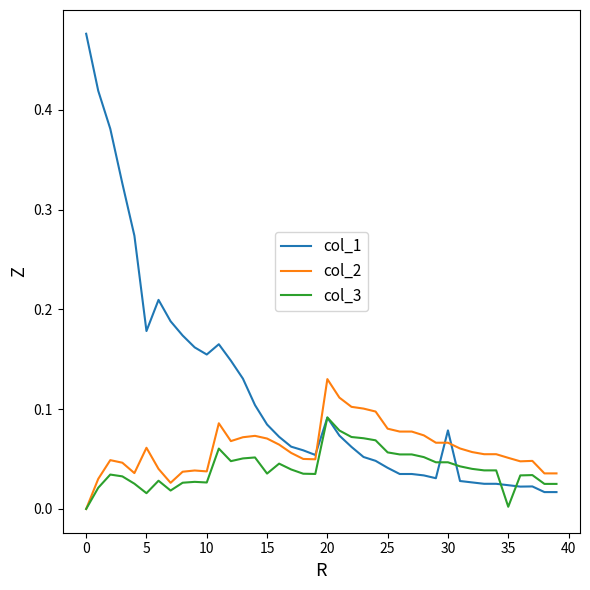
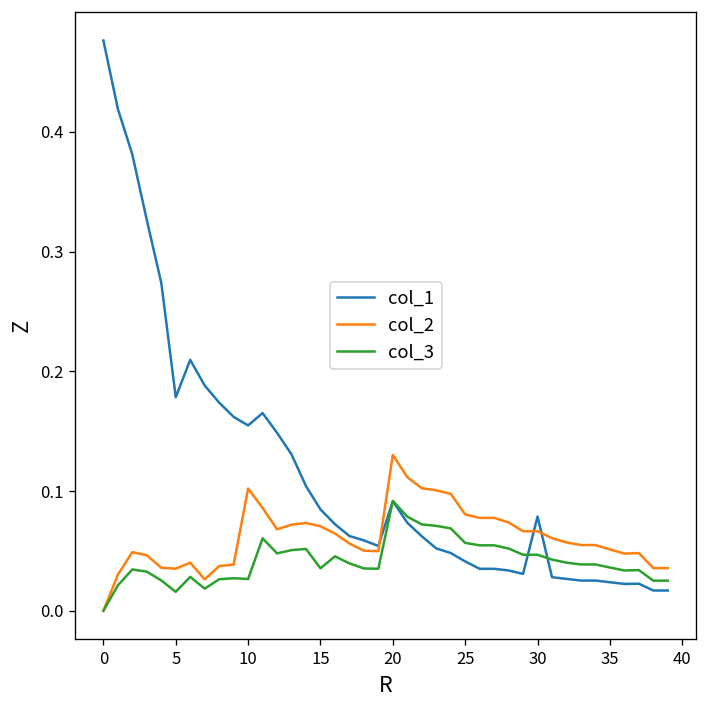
col_2, 5: 0.06 -> 0.04
col_2, 10: 0.04 -> 0.10
col_3, 35: 0.00 -> 0.04
